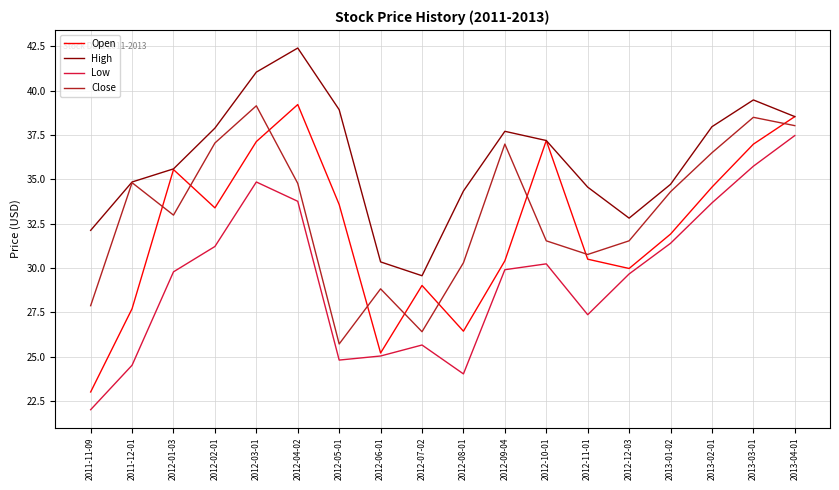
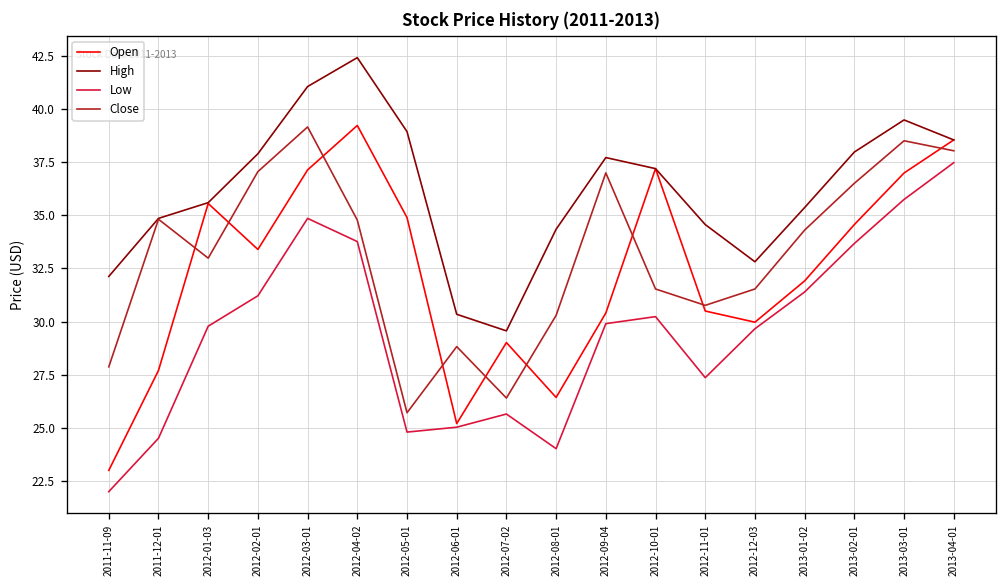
Open, 2012-05-01: 33.6 -> 34.9
High, 2013-01-02: 34.7 -> 35.4
